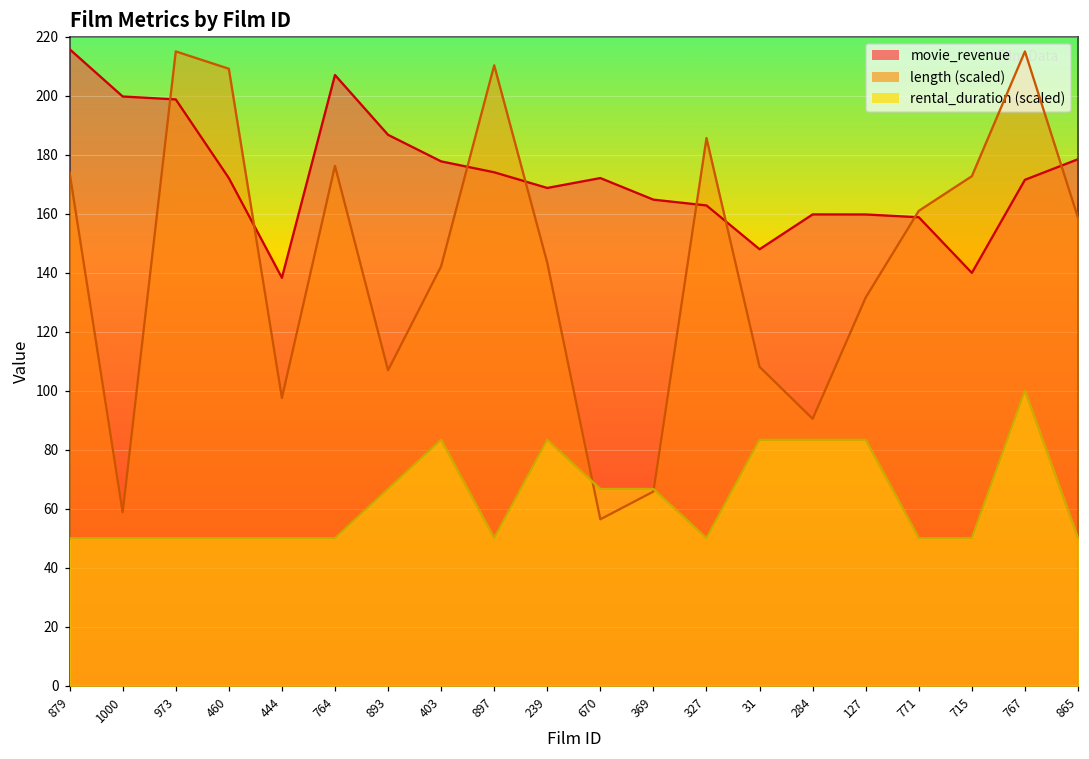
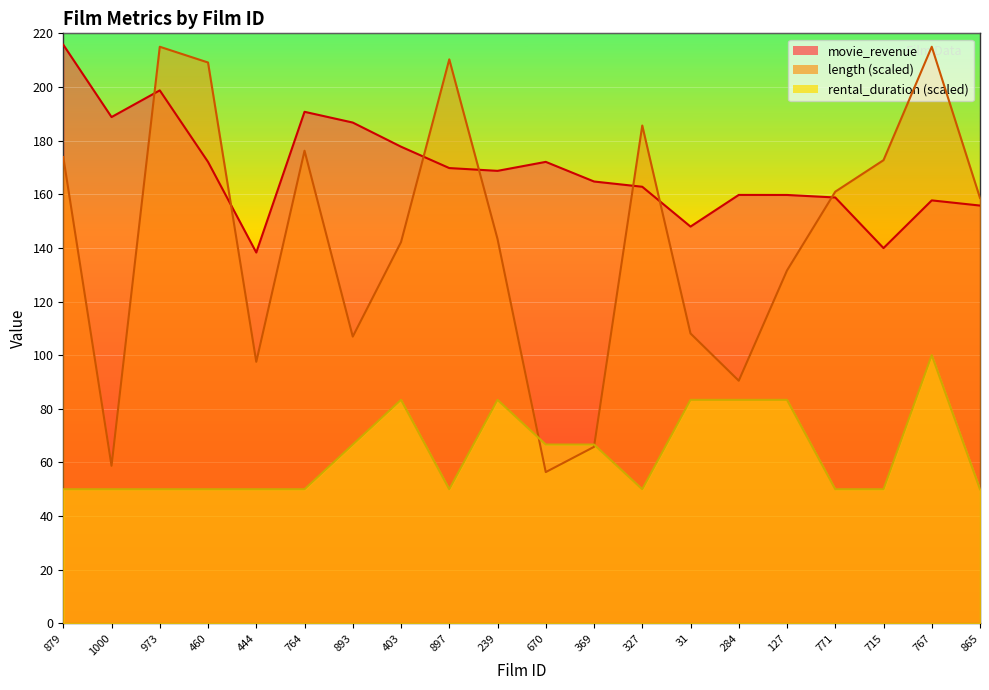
movie_revenue, 1000: 200 -> 189
movie_revenue, 764: 207 -> 191
movie_revenue, 897: 174 -> 170
movie_revenue, 767: 171 -> 158
movie_revenue, 865: 178 -> 156
